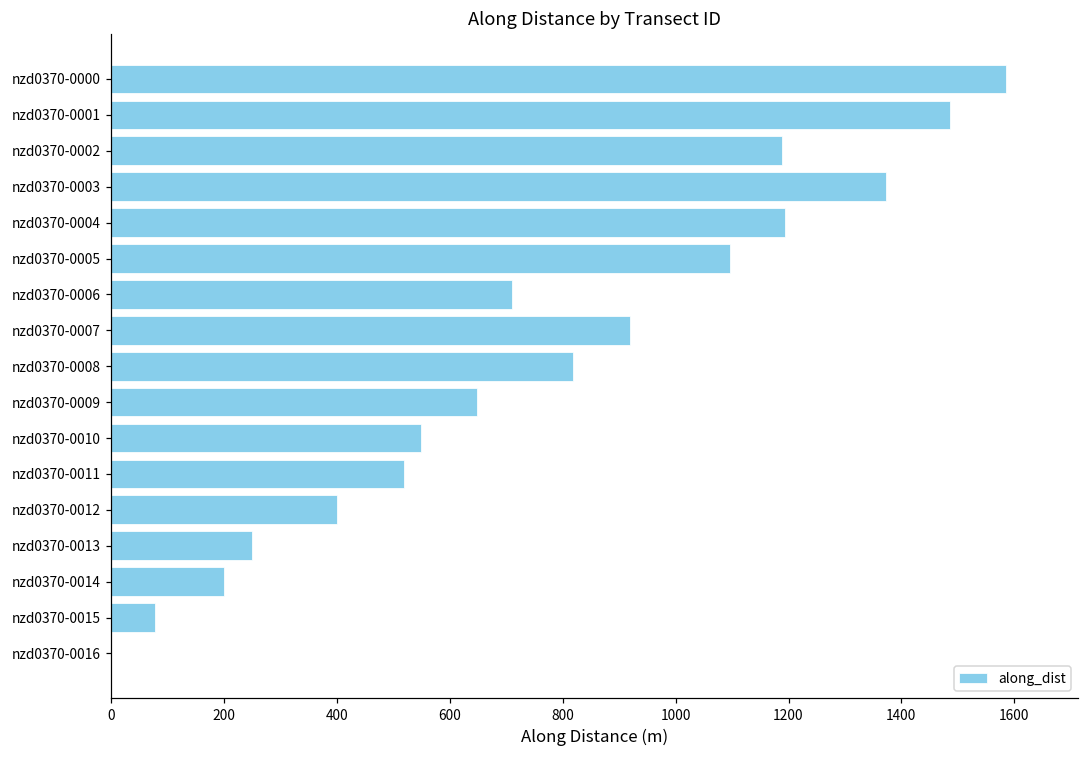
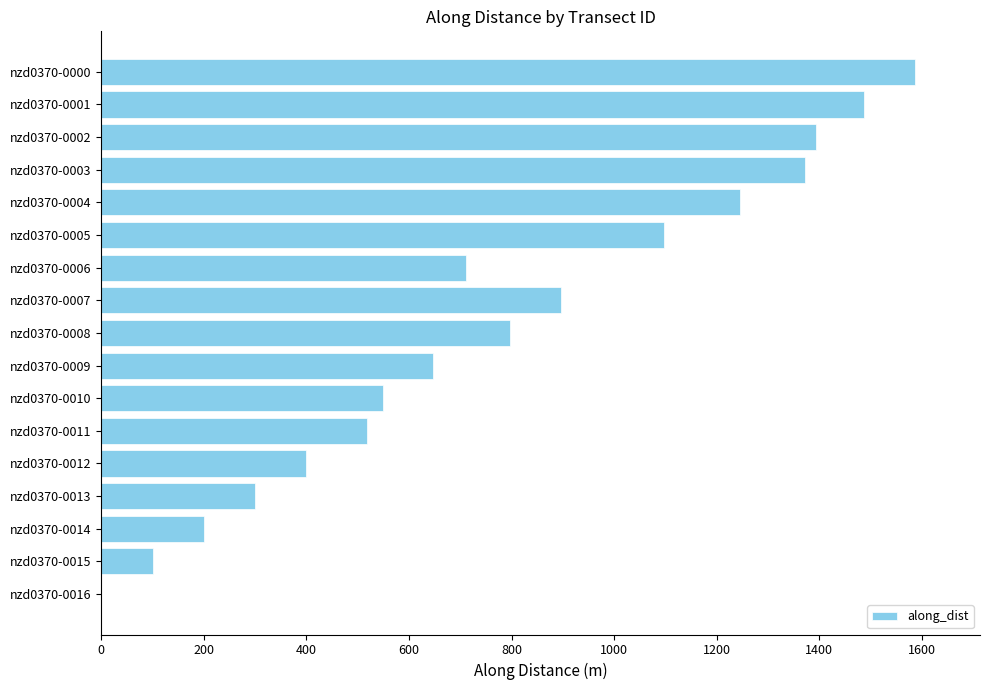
nzd0370-0002: 1190 -> 1390
nzd0370-0004: 1190 -> 1250
nzd0370-0007: 920 -> 900
nzd0370-0008: 820 -> 800
nzd0370-0013: 250 -> 300
nzd0370-0015: 80 -> 100
